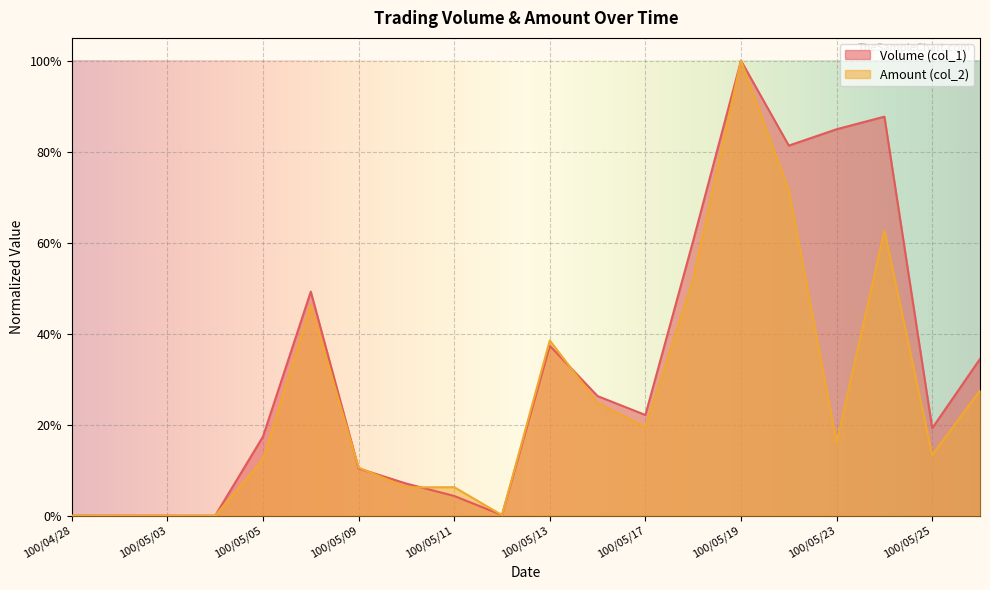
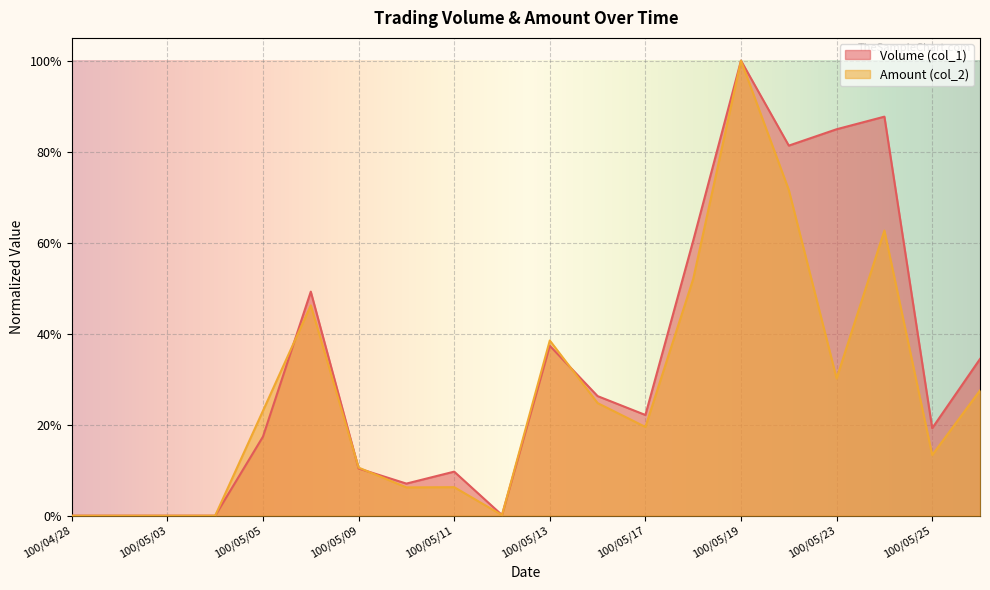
Amount (col_2), 100/05/05: 12% -> 23%
Volume (col_1), 100/05/11: 4% -> 10%
Amount (col_2), 100/05/23: 16% -> 30%
